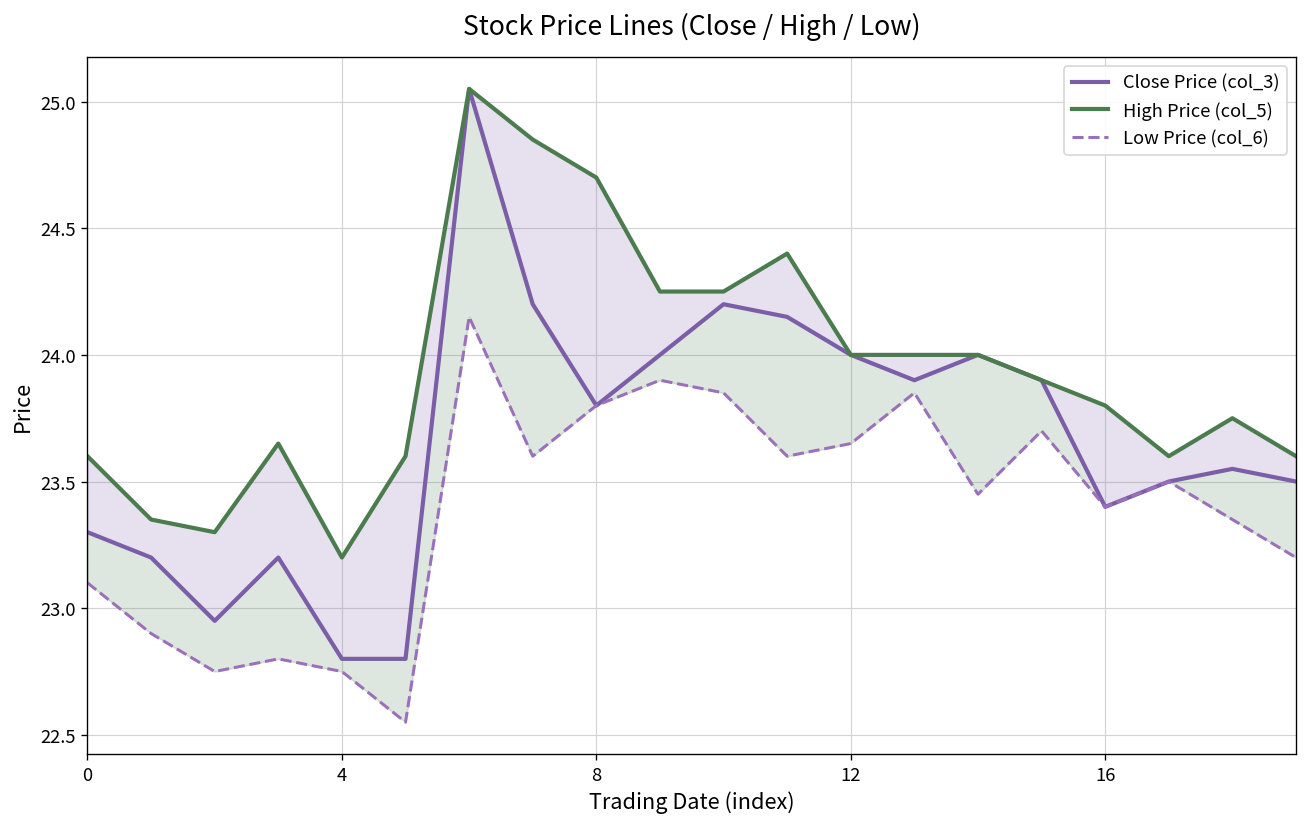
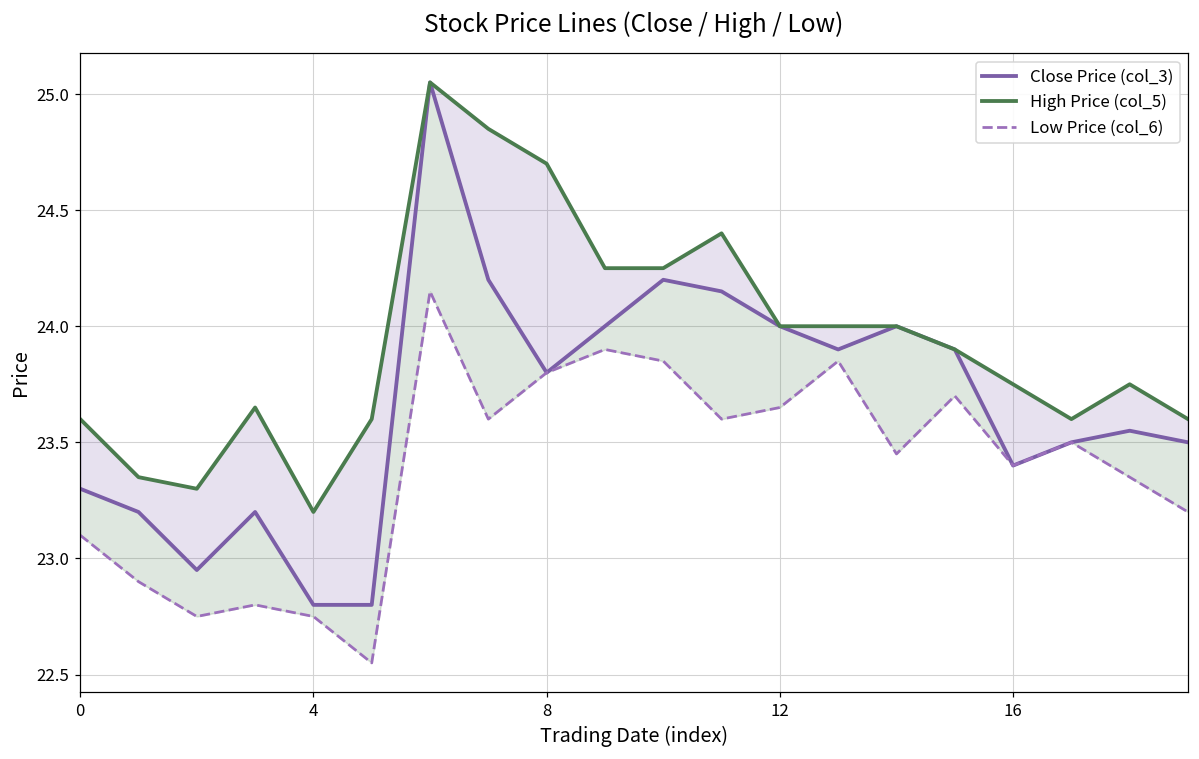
High Price (col_5), 16: 23.80 -> 23.75
